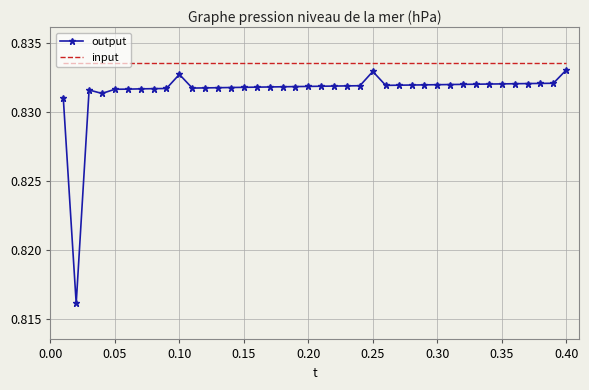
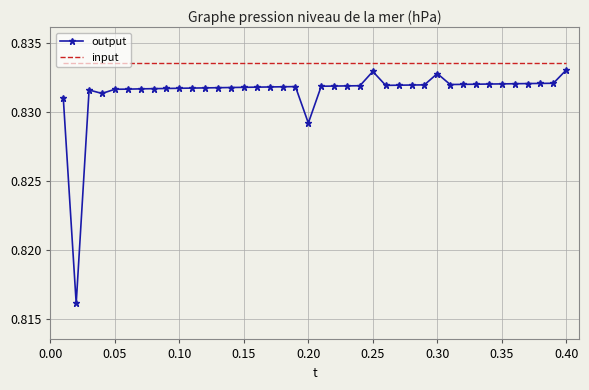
output, 0.10: 0.8327 -> 0.8317
output, 0.20: 0.8319 -> 0.8292
output, 0.30: 0.8320 -> 0.8328
